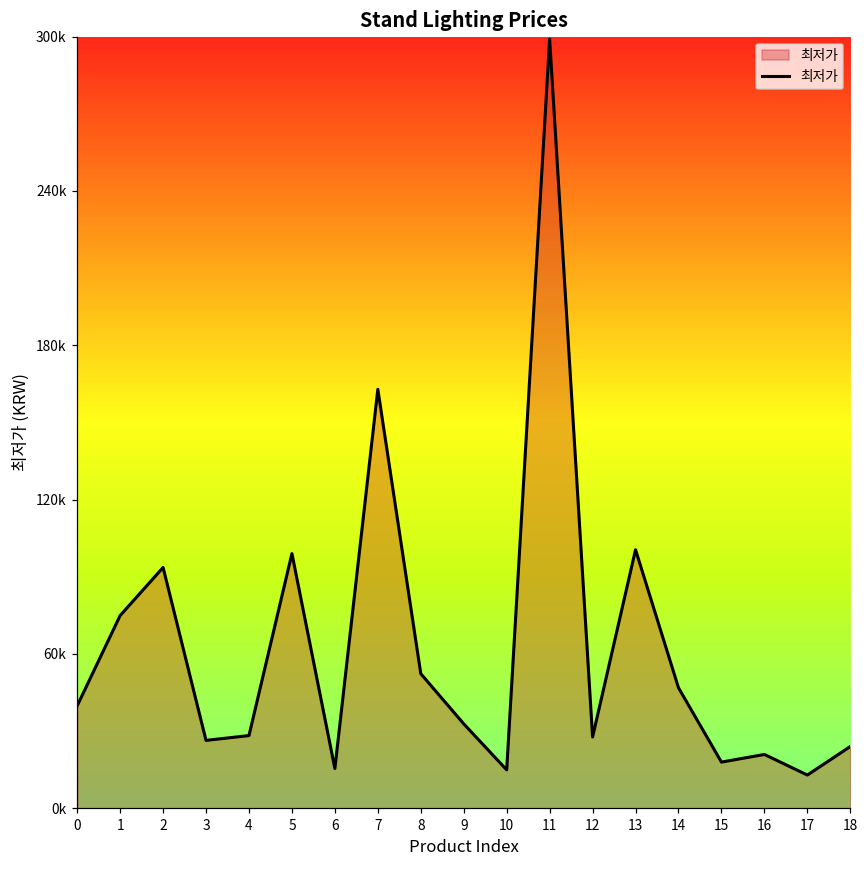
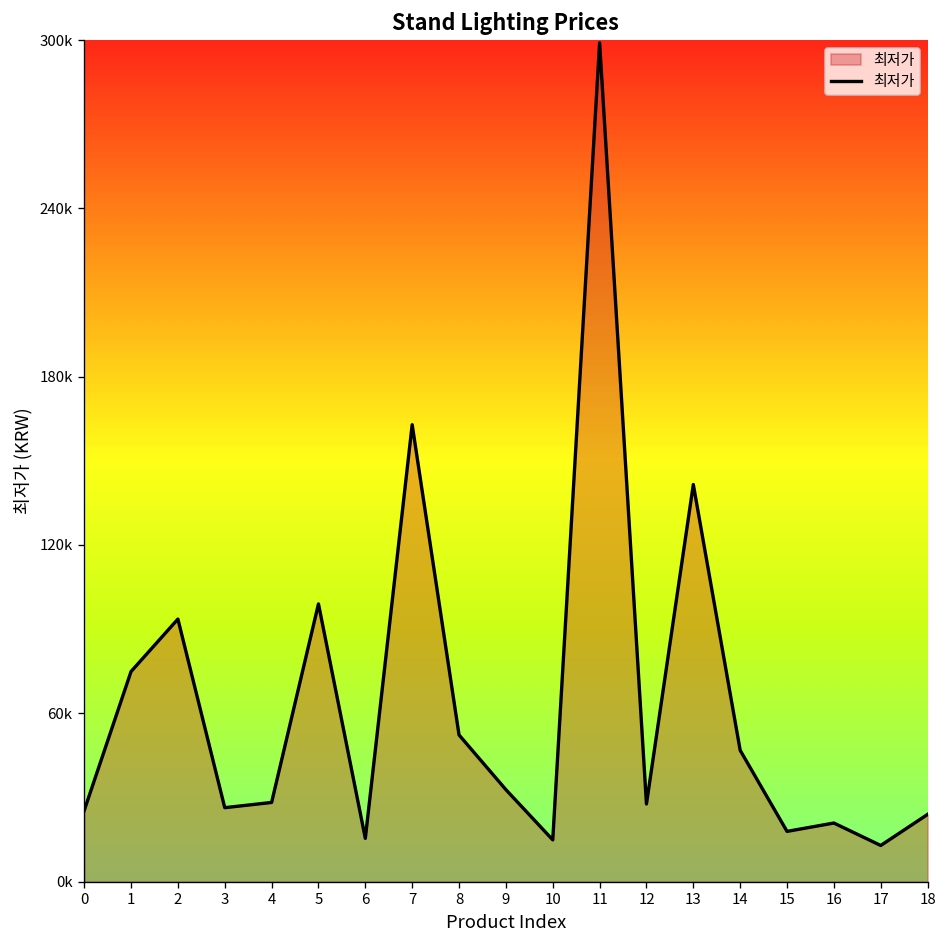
0: 40000 -> 25000
13: 101000 -> 142000
